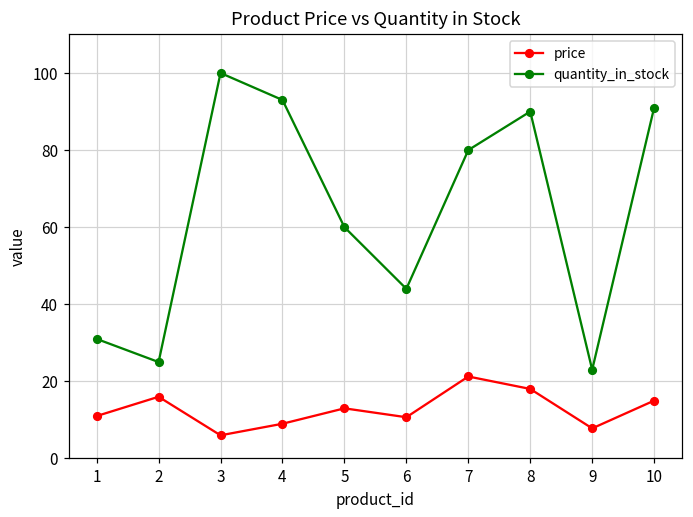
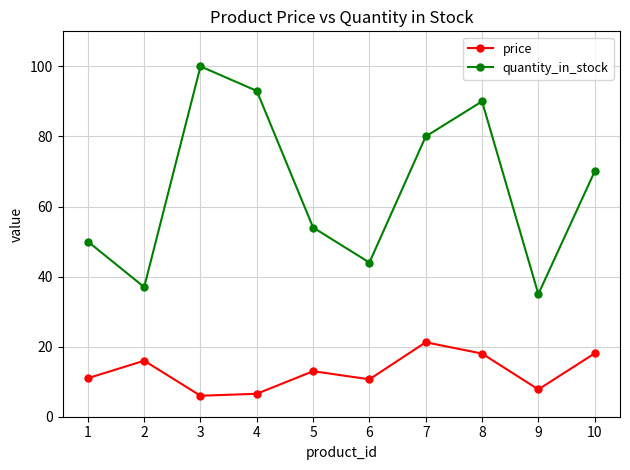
quantity_in_stock, 1: 31 -> 50
quantity_in_stock, 2: 25 -> 37
price, 4: 9 -> 7
quantity_in_stock, 5: 60 -> 54
quantity_in_stock, 9: 23 -> 35
price, 10: 15 -> 18
quantity_in_stock, 10: 91 -> 70
